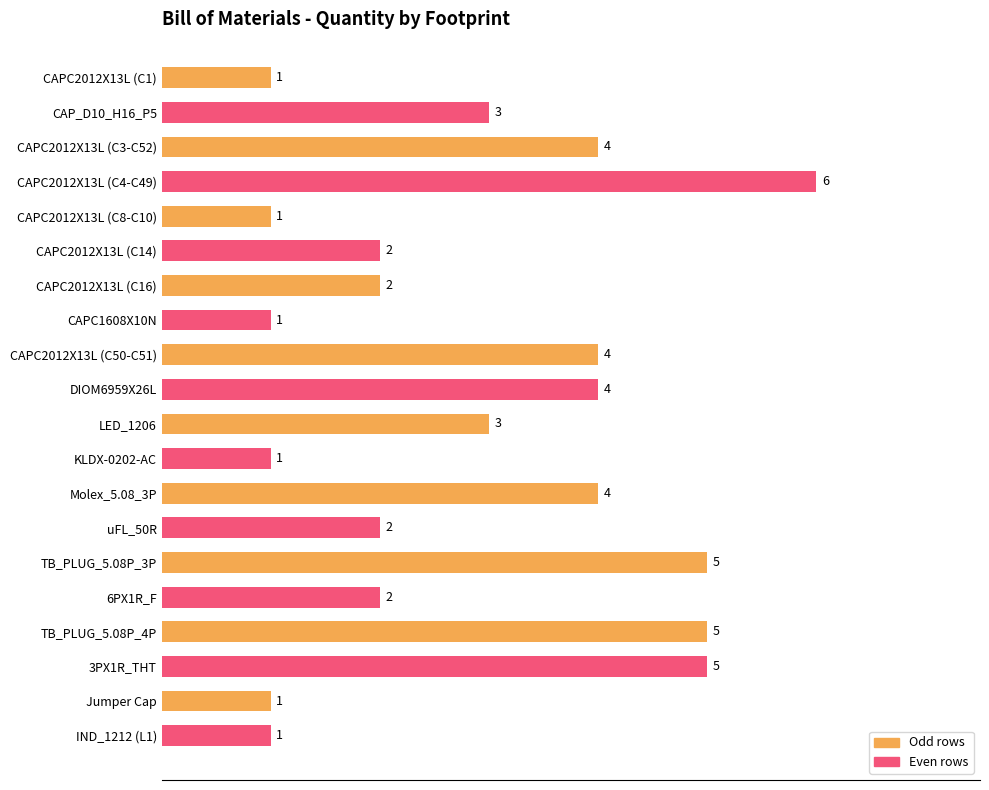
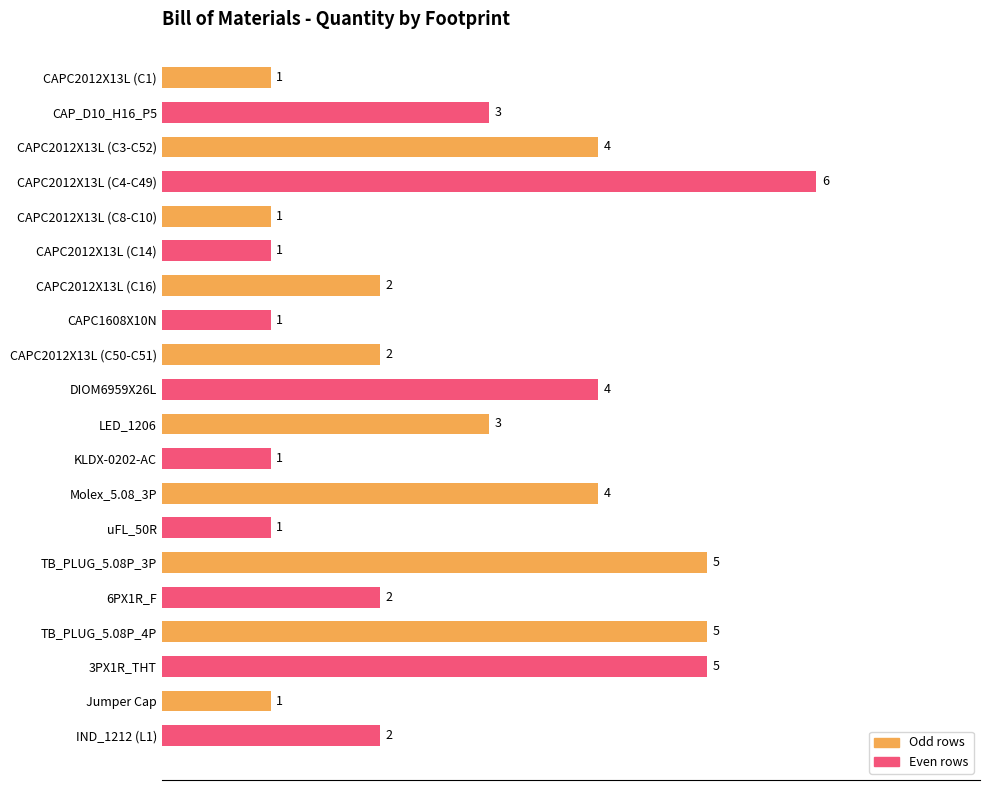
CAPC2012X13L (C14): 2 -> 1
CAPC2012X13L (C50-C51): 4 -> 2
uFL_50R: 2 -> 1
IND_1212 (L1): 1 -> 2
